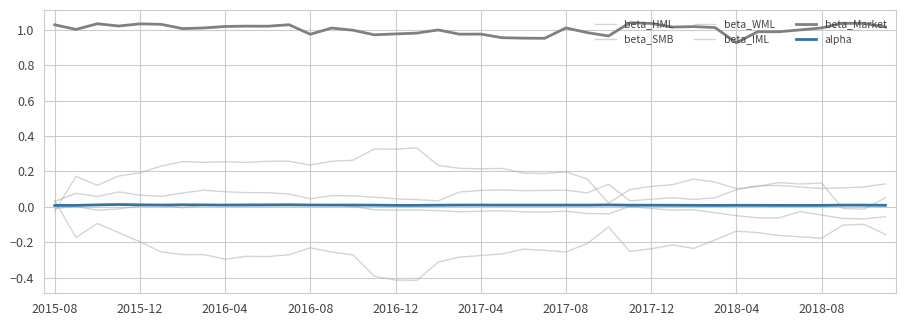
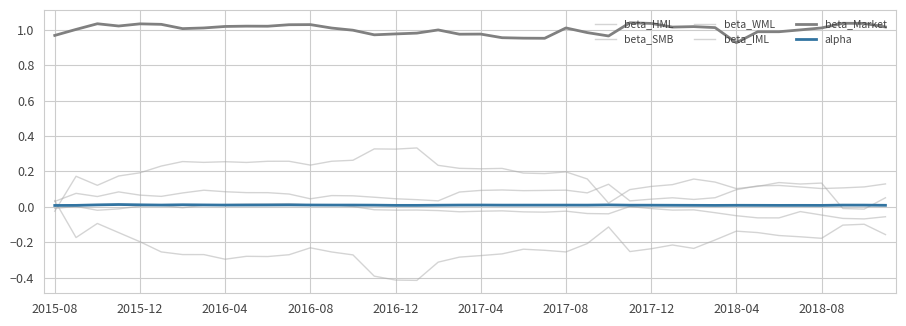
beta_Market, 2015-08: 1.03 -> 0.97
beta_Market, 2016-08: 0.97 -> 1.03
